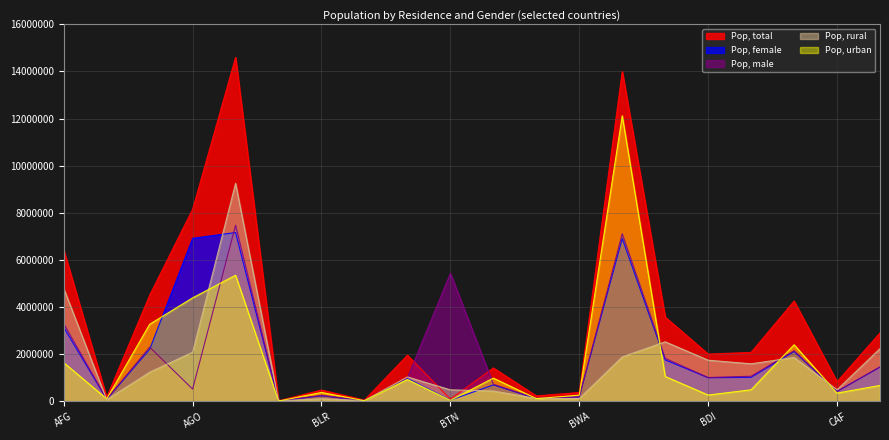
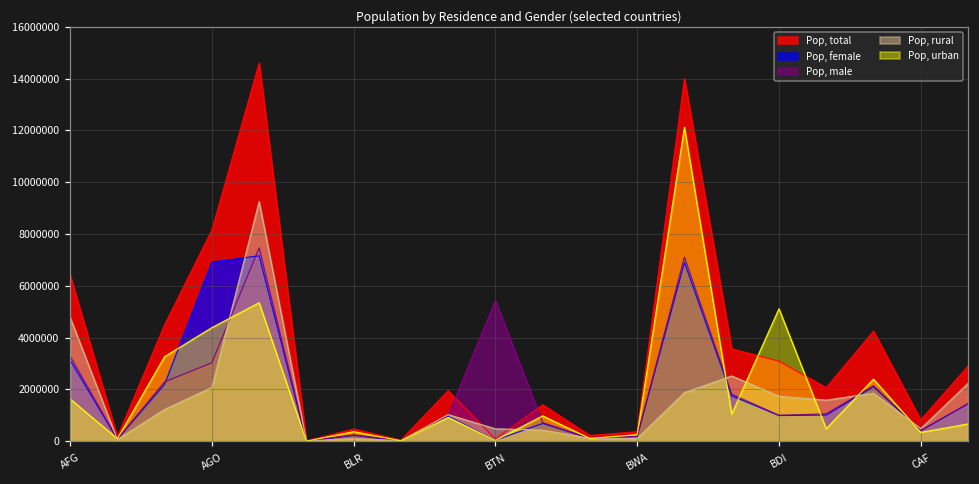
Pop, male, AGO: 500000 -> 3000000
Pop, total, BDI: 2000000 -> 3100000
Pop, urban, BDI: 300000 -> 5100000
